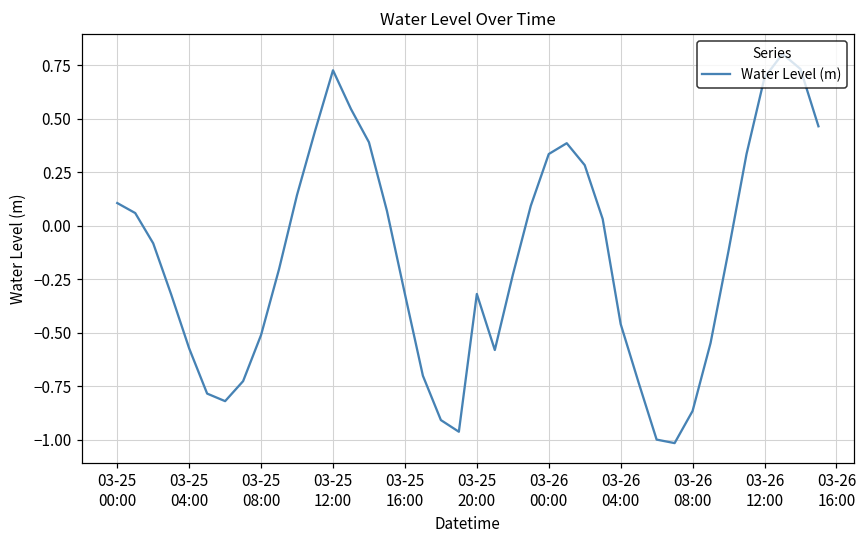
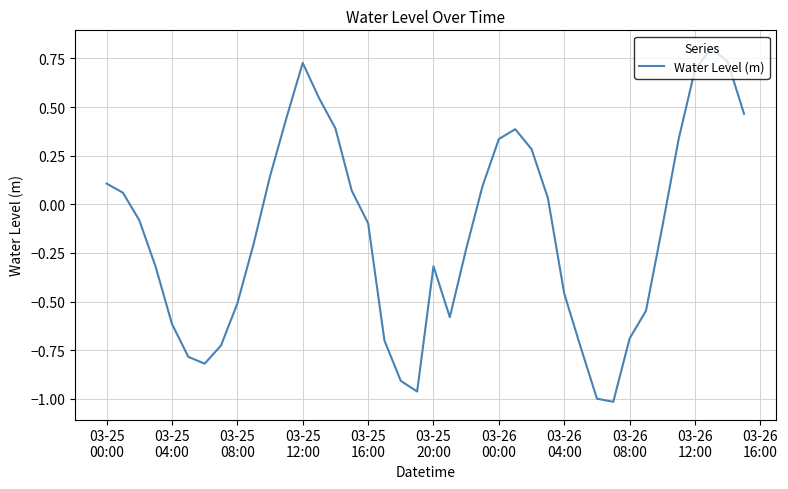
03-25 04:00: -0.57 -> -0.62
03-25 16:00: -0.32 -> -0.10
03-26 08:00: -0.87 -> -0.69
